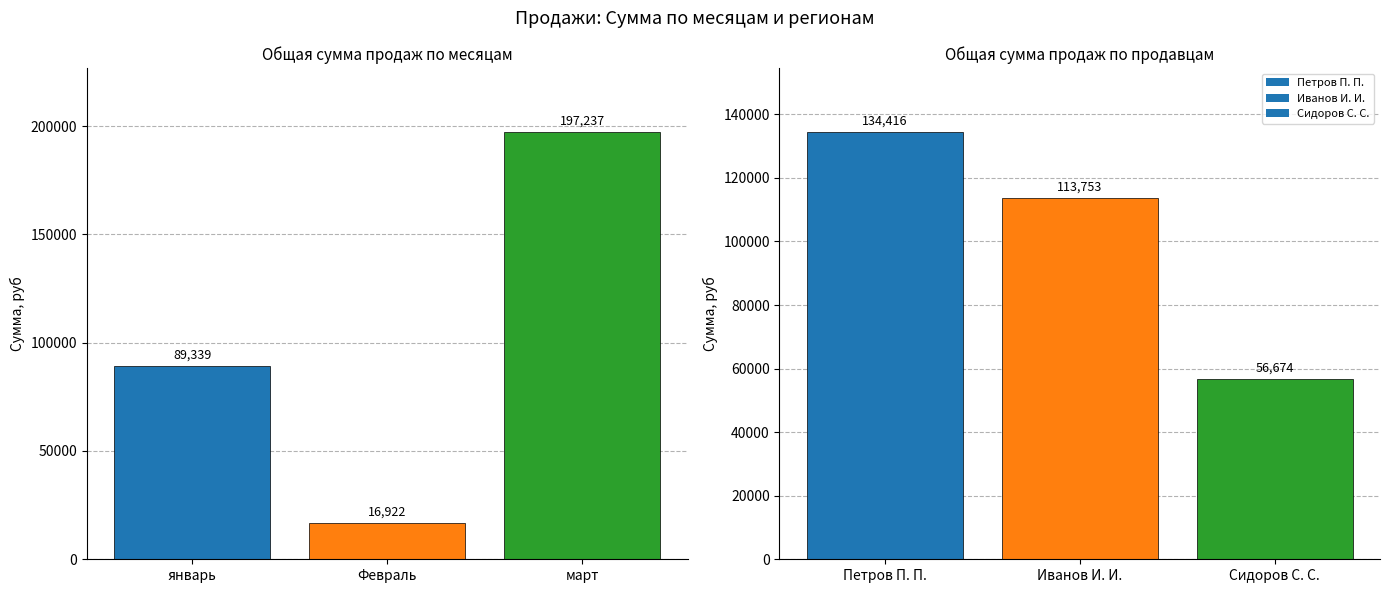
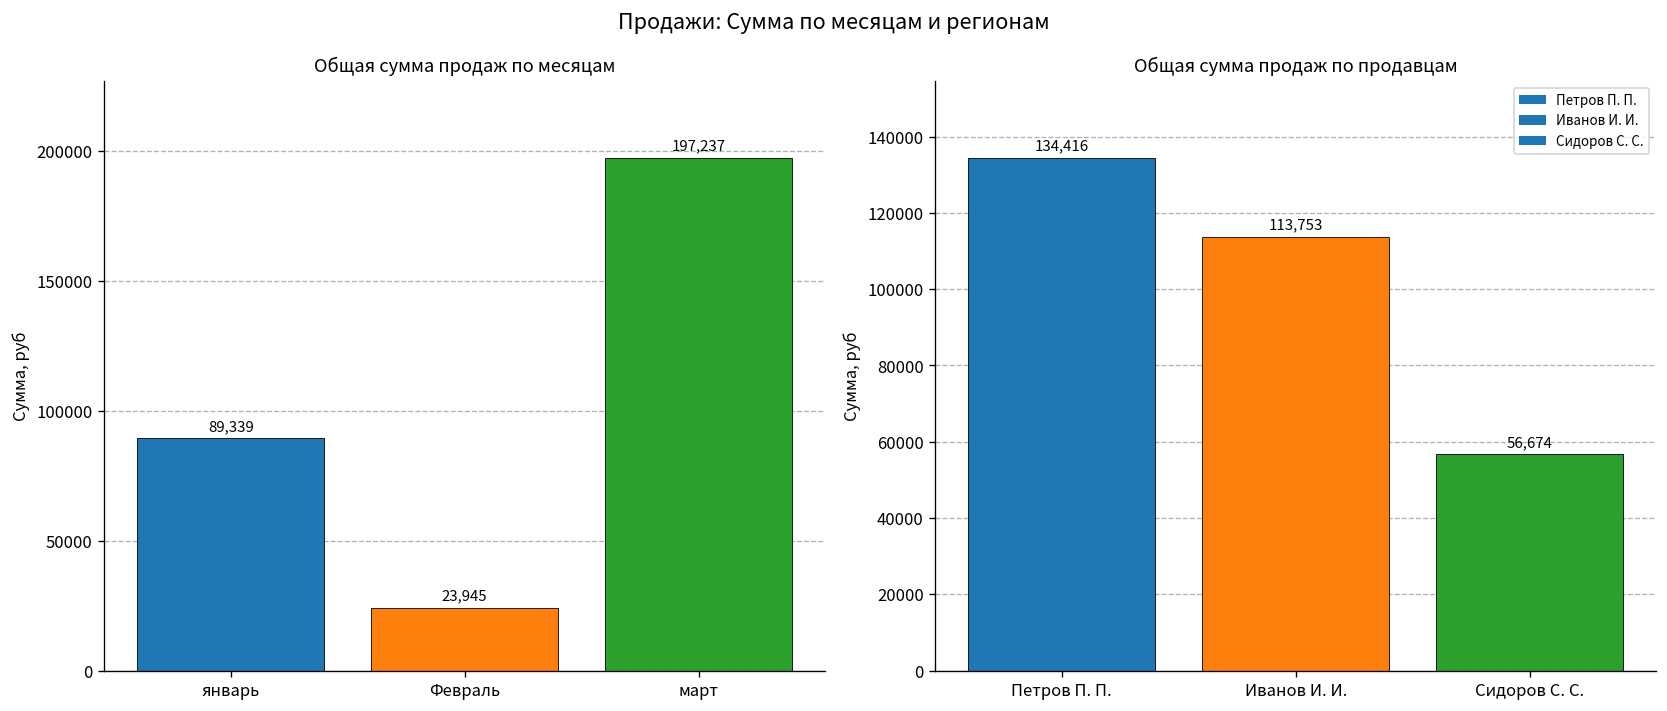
Общая сумма продаж по месяцам, Февраль: 16,922 -> 23,945
